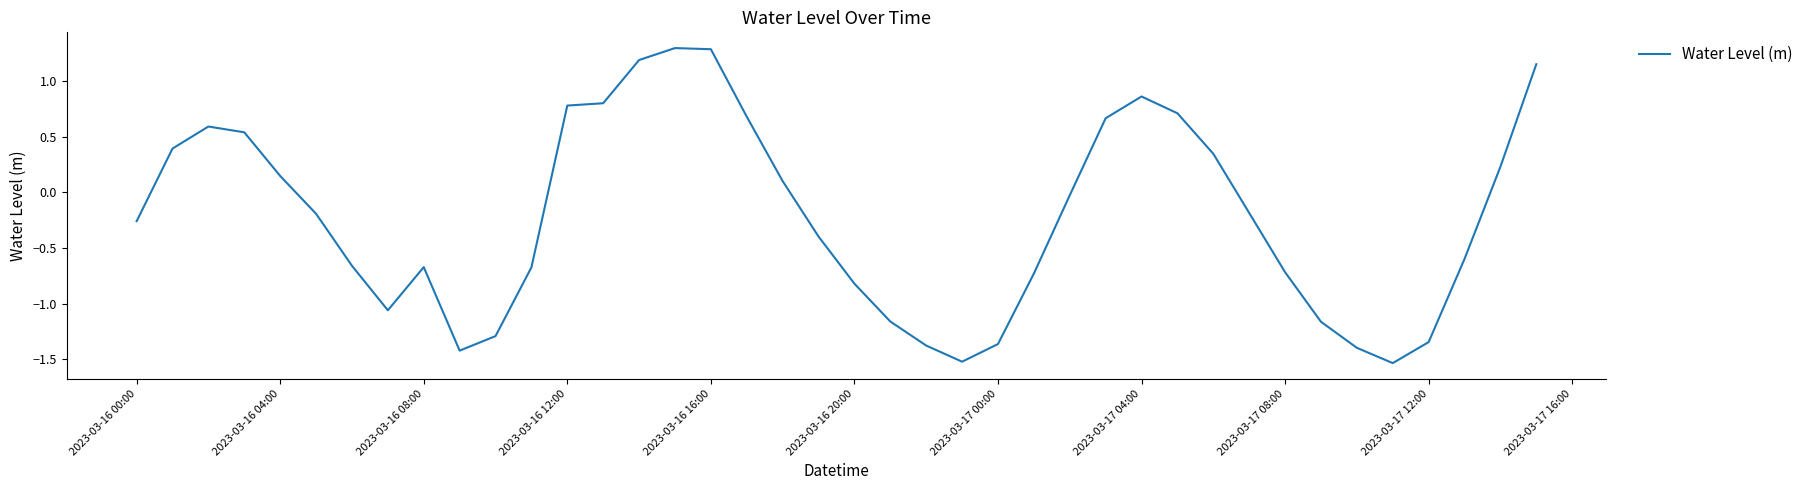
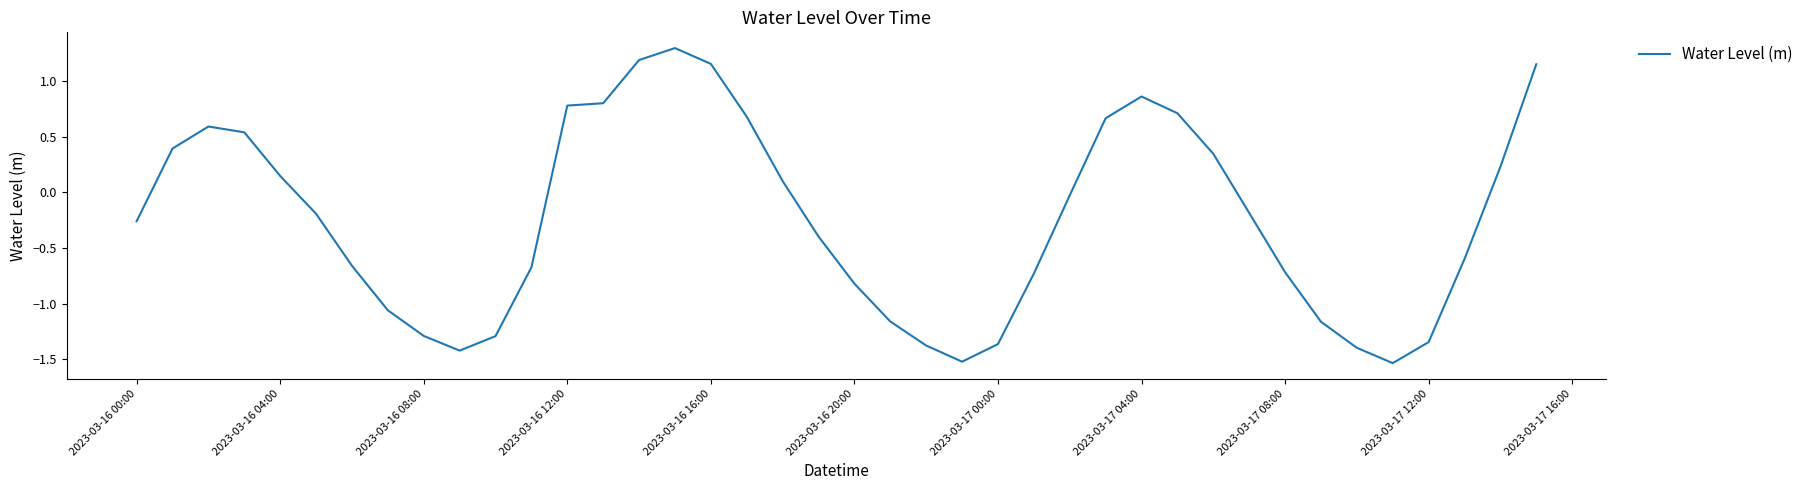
2023-03-16 08:00: -0.67 -> -1.29
2023-03-16 16:00: 1.29 -> 1.15
